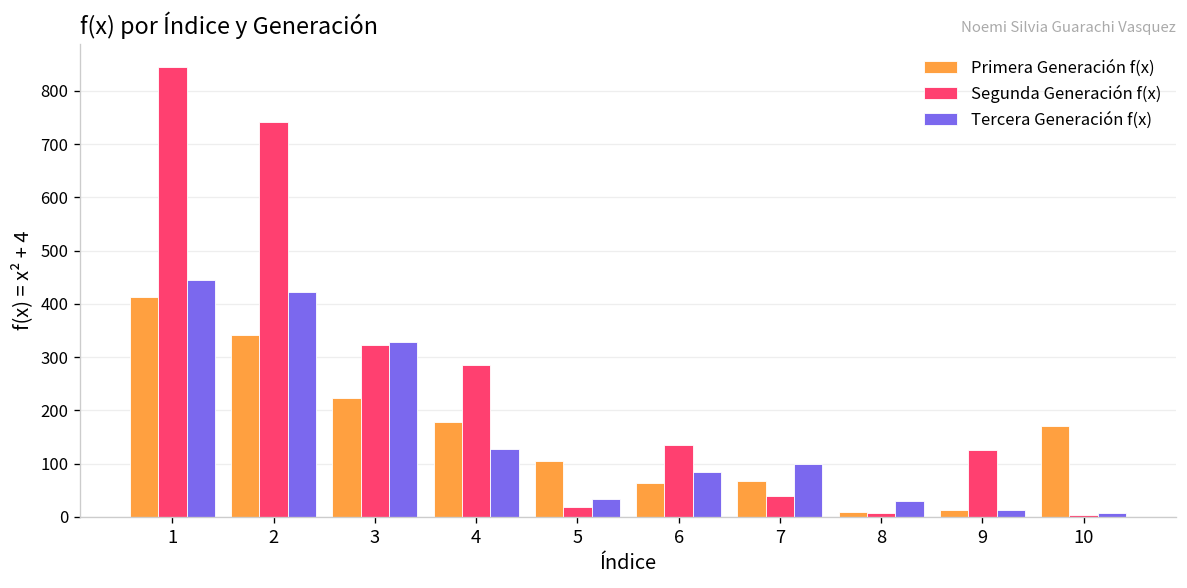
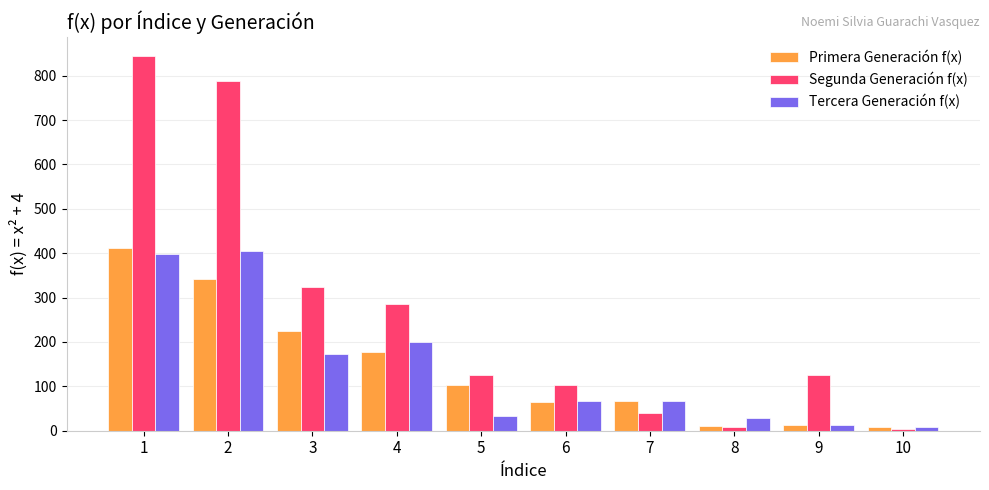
Tercera Generación f(x), 1: 450 -> 400
Segunda Generación f(x), 2: 740 -> 790
Tercera Generación f(x), 2: 420 -> 400
Tercera Generación f(x), 3: 330 -> 170
Tercera Generación f(x), 4: 130 -> 200
Segunda Generación f(x), 5: 20 -> 130
Segunda Generación f(x), 6: 140 -> 100
Tercera Generación f(x), 6: 90 -> 70
Tercera Generación f(x), 7: 100 -> 70
Primera Generación f(x), 10: 170 -> 10
